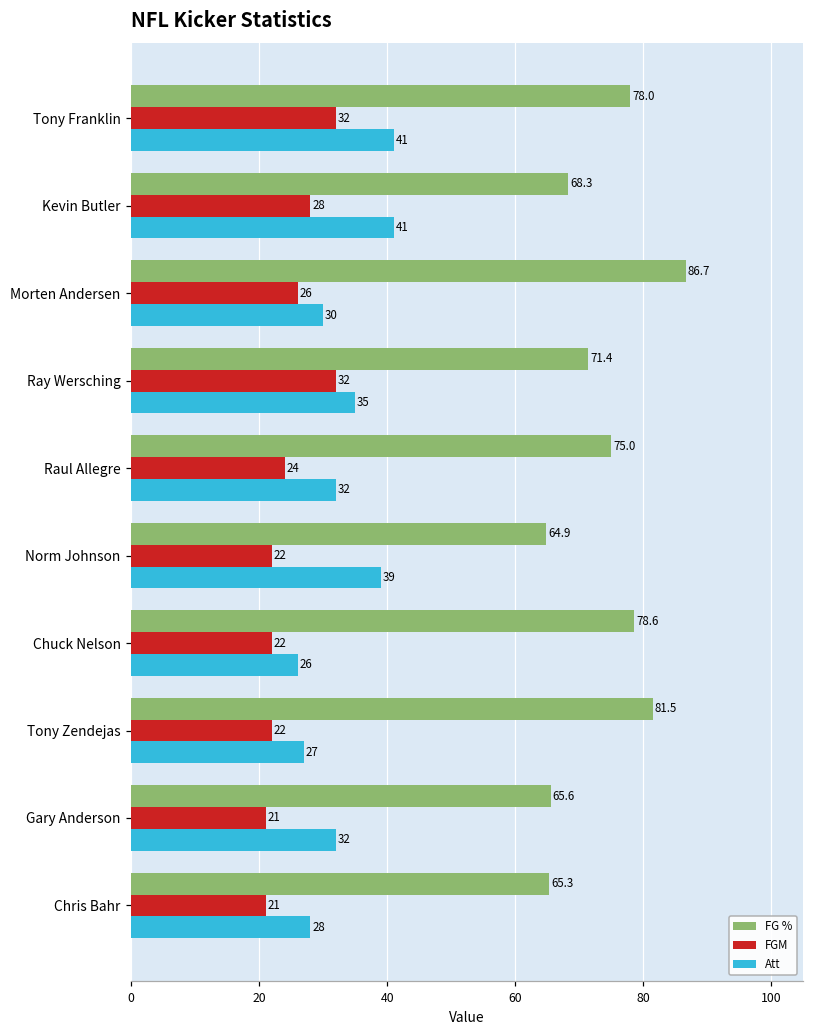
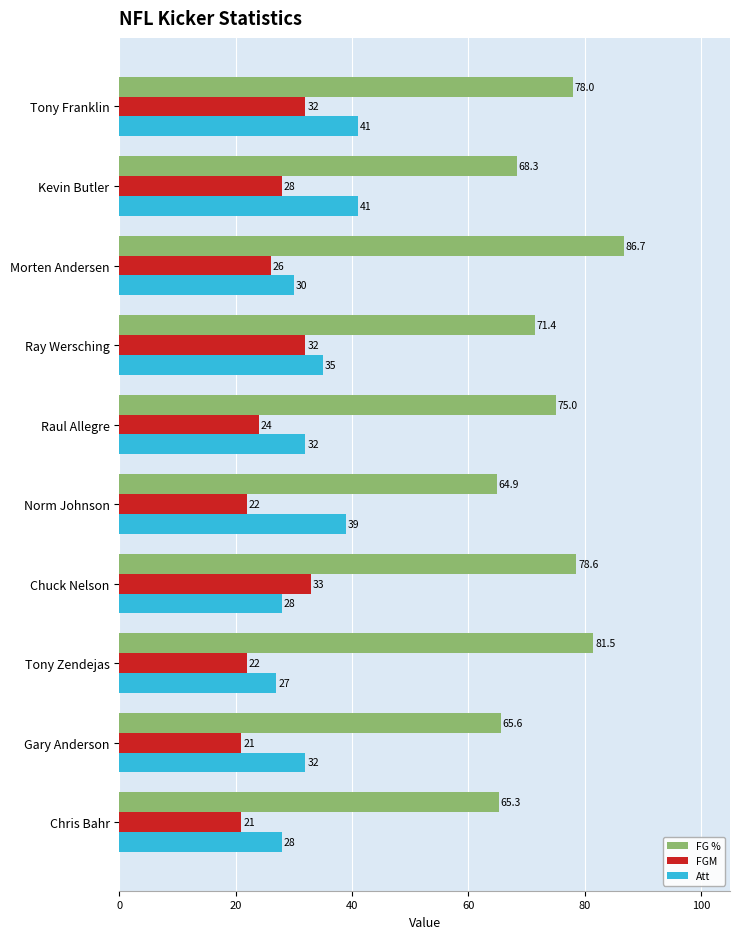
FGM, Chuck Nelson: 22 -> 33
Att, Chuck Nelson: 26 -> 28
